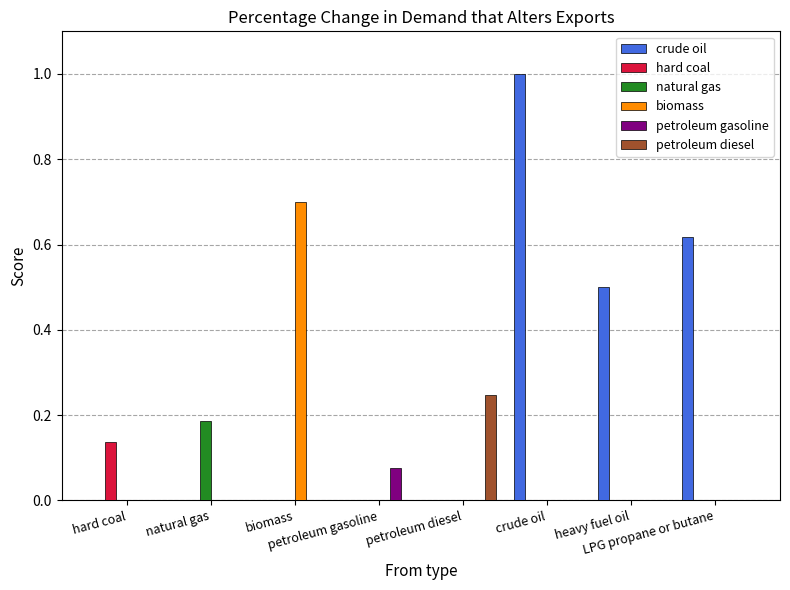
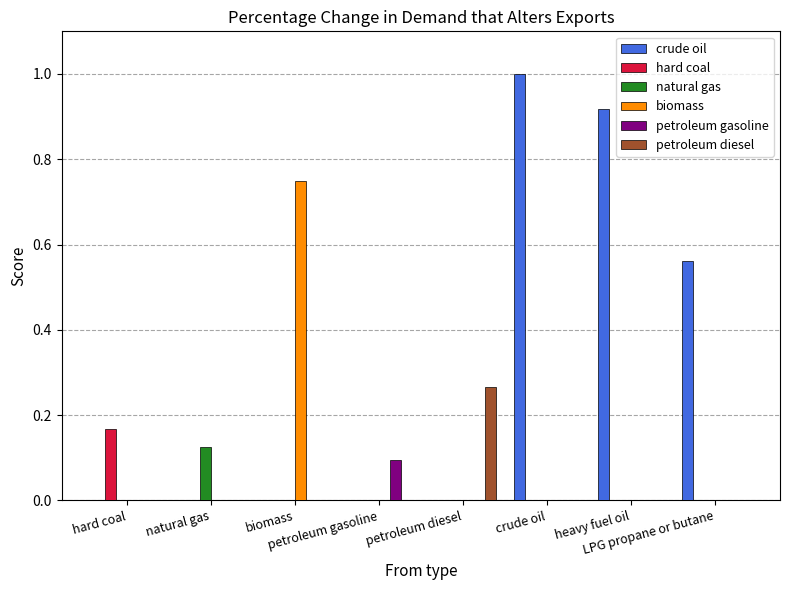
hard coal, hard coal: 0.14 -> 0.17
natural gas, natural gas: 0.19 -> 0.13
biomass, biomass: 0.70 -> 0.75
petroleum gasoline, petroleum gasoline: 0.08 -> 0.10
petroleum diesel, petroleum diesel: 0.25 -> 0.27
crude oil, heavy fuel oil: 0.50 -> 0.92
crude oil, LPG propane or butane: 0.62 -> 0.56
